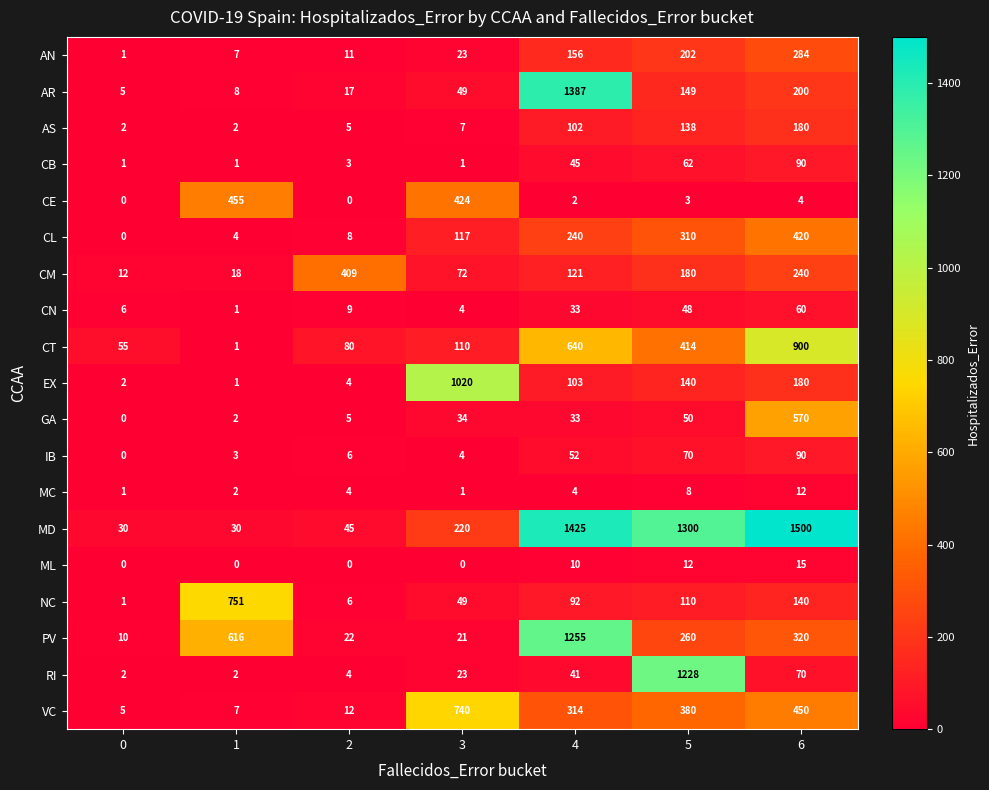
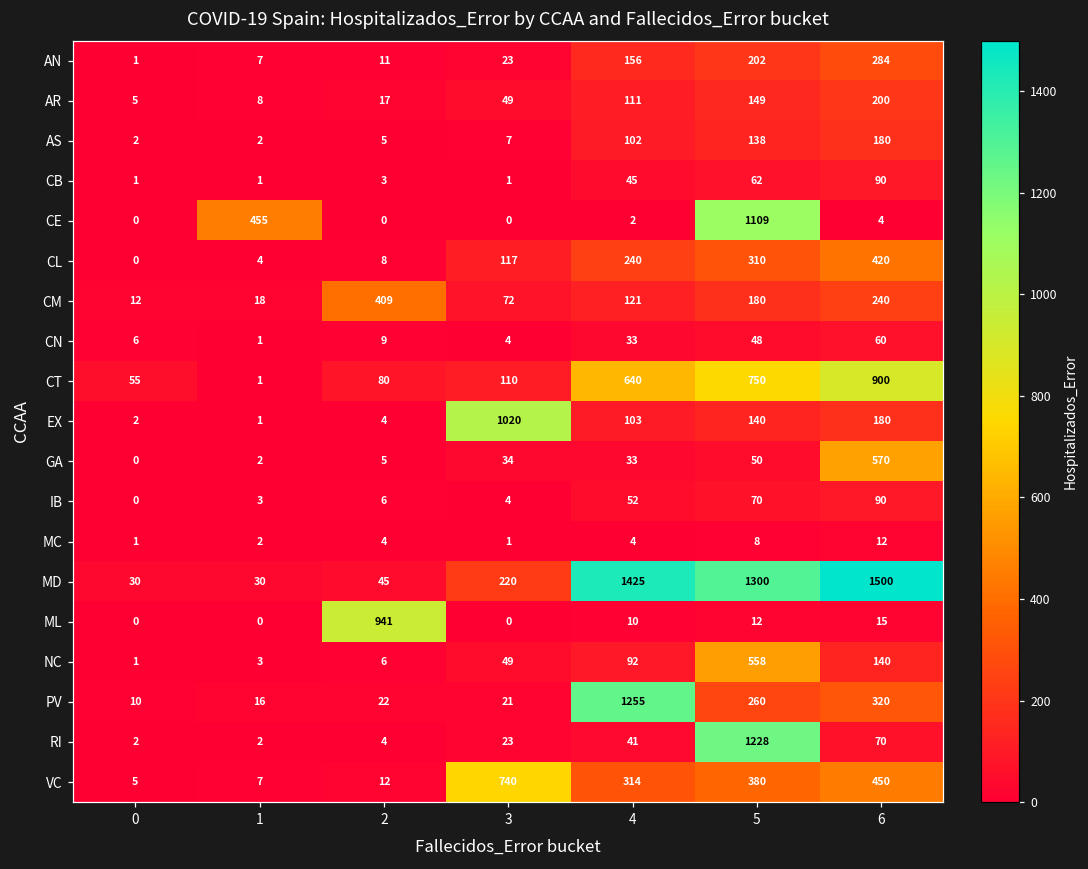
AR, 4: 1387 -> 111
CE, 3: 424 -> 0
CE, 5: 3 -> 1109
CT, 5: 414 -> 750
ML, 2: 0 -> 941
NC, 1: 751 -> 3
NC, 5: 110 -> 558
PV, 1: 616 -> 16
